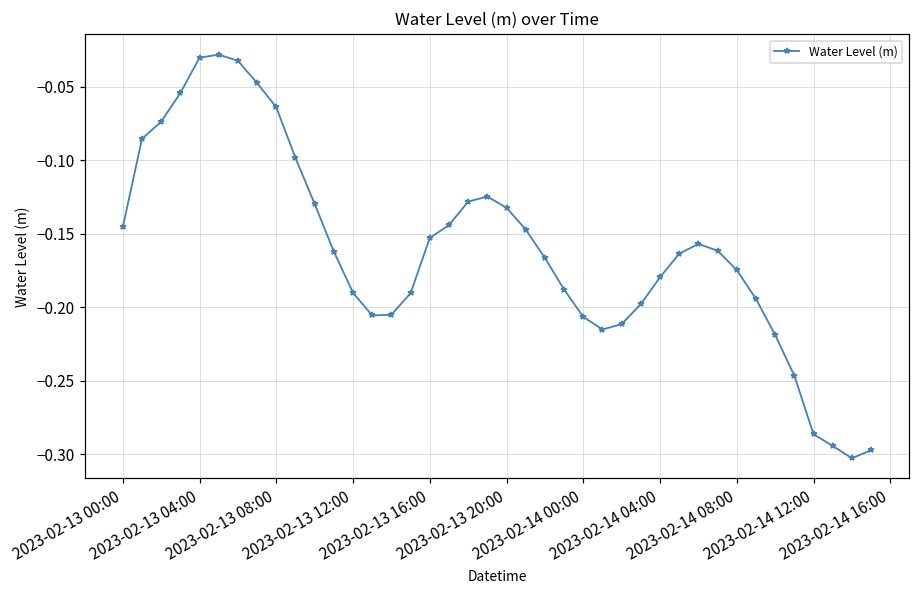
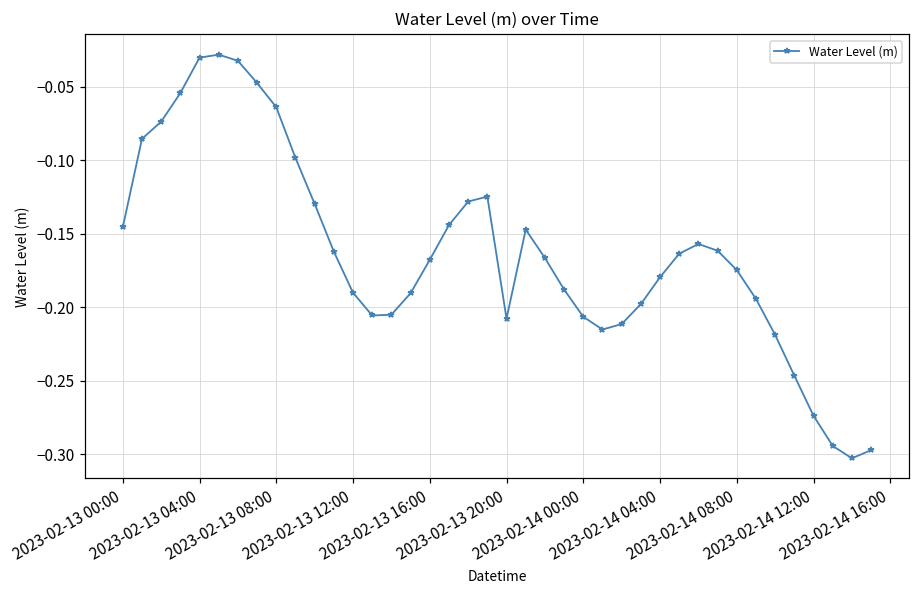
2023-02-13 16:00: -0.153 -> -0.168
2023-02-13 20:00: -0.132 -> -0.208
2023-02-14 12:00: -0.286 -> -0.274
